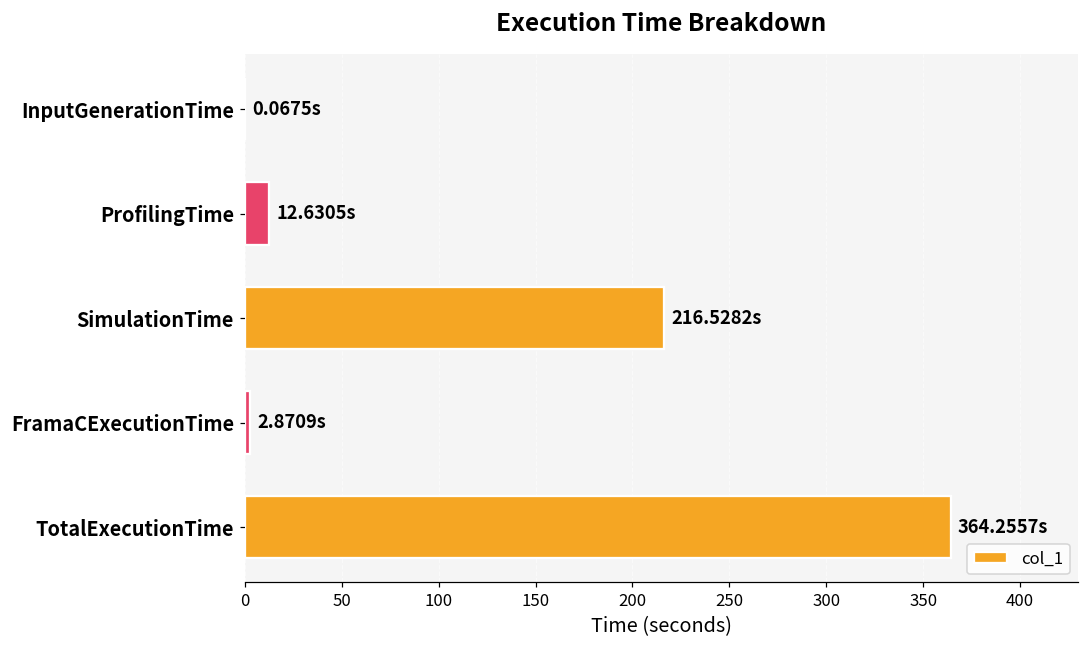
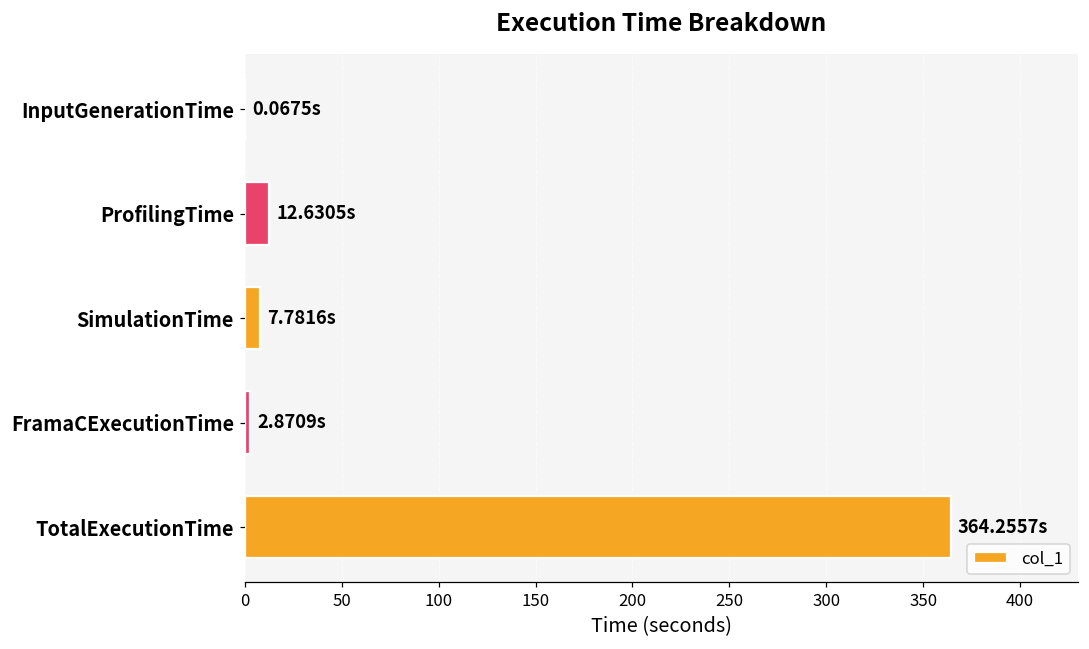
SimulationTime: 216.5282s -> 7.7816s
